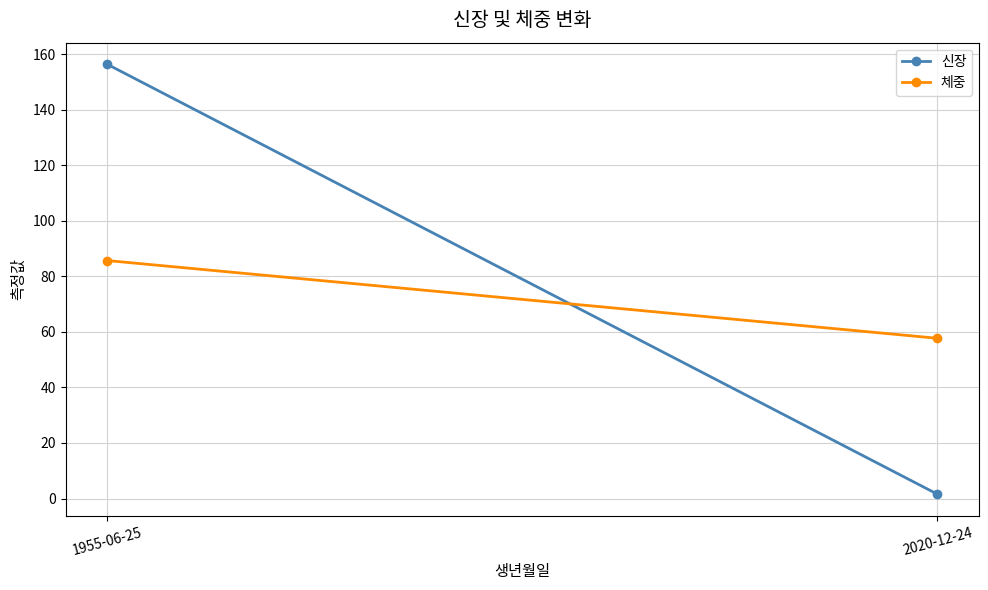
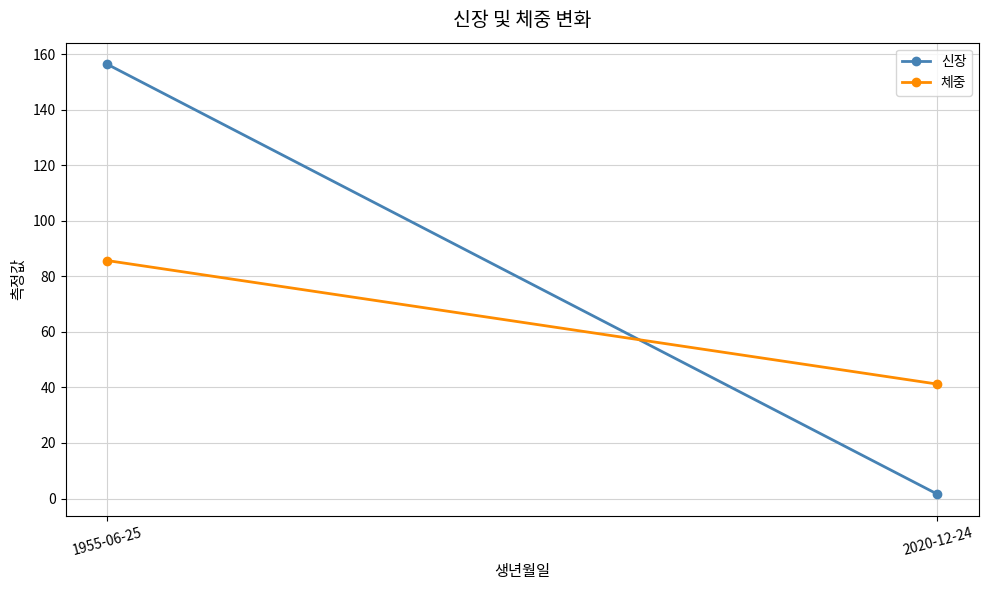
체중, 2020-12-24: 58 -> 41
